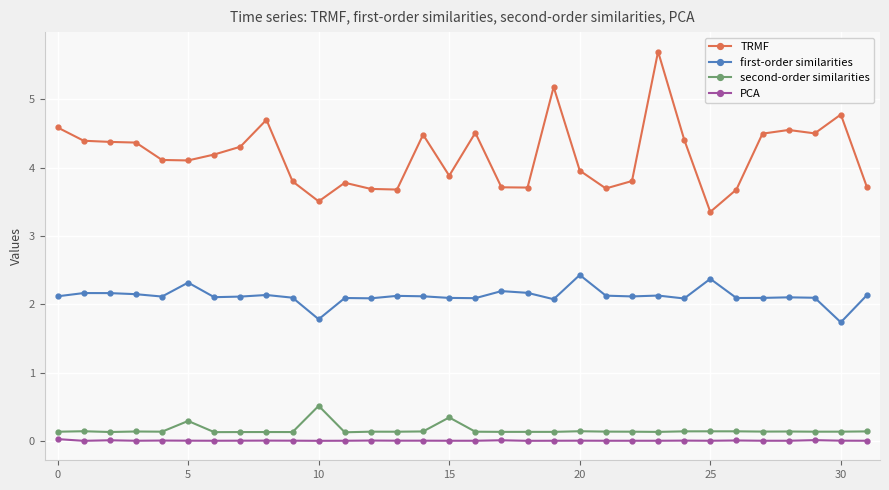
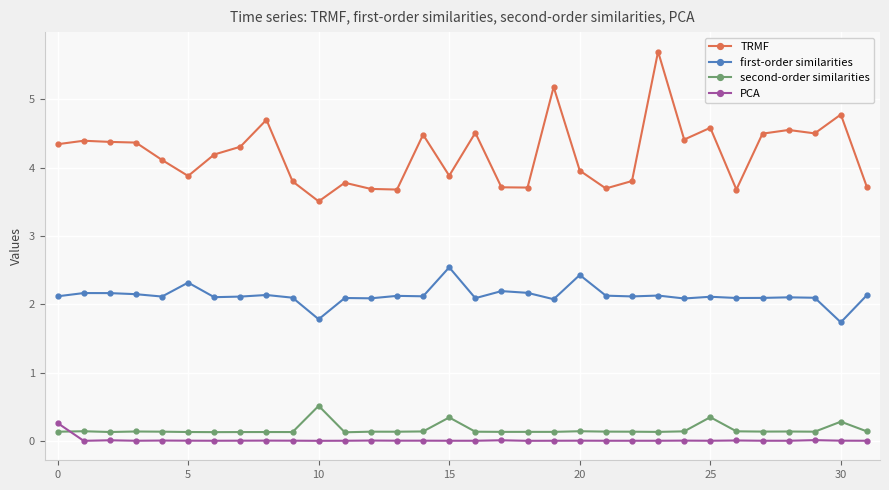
TRMF, 0: 4.6 -> 4.3
PCA, 0: 0.0 -> 0.3
TRMF, 5: 4.1 -> 3.9
second-order similarities, 5: 0.3 -> 0.1
first-order similarities, 15: 2.1 -> 2.5
TRMF, 25: 3.4 -> 4.6
first-order similarities, 25: 2.4 -> 2.1
second-order similarities, 25: 0.1 -> 0.3
second-order similarities, 30: 0.1 -> 0.3
